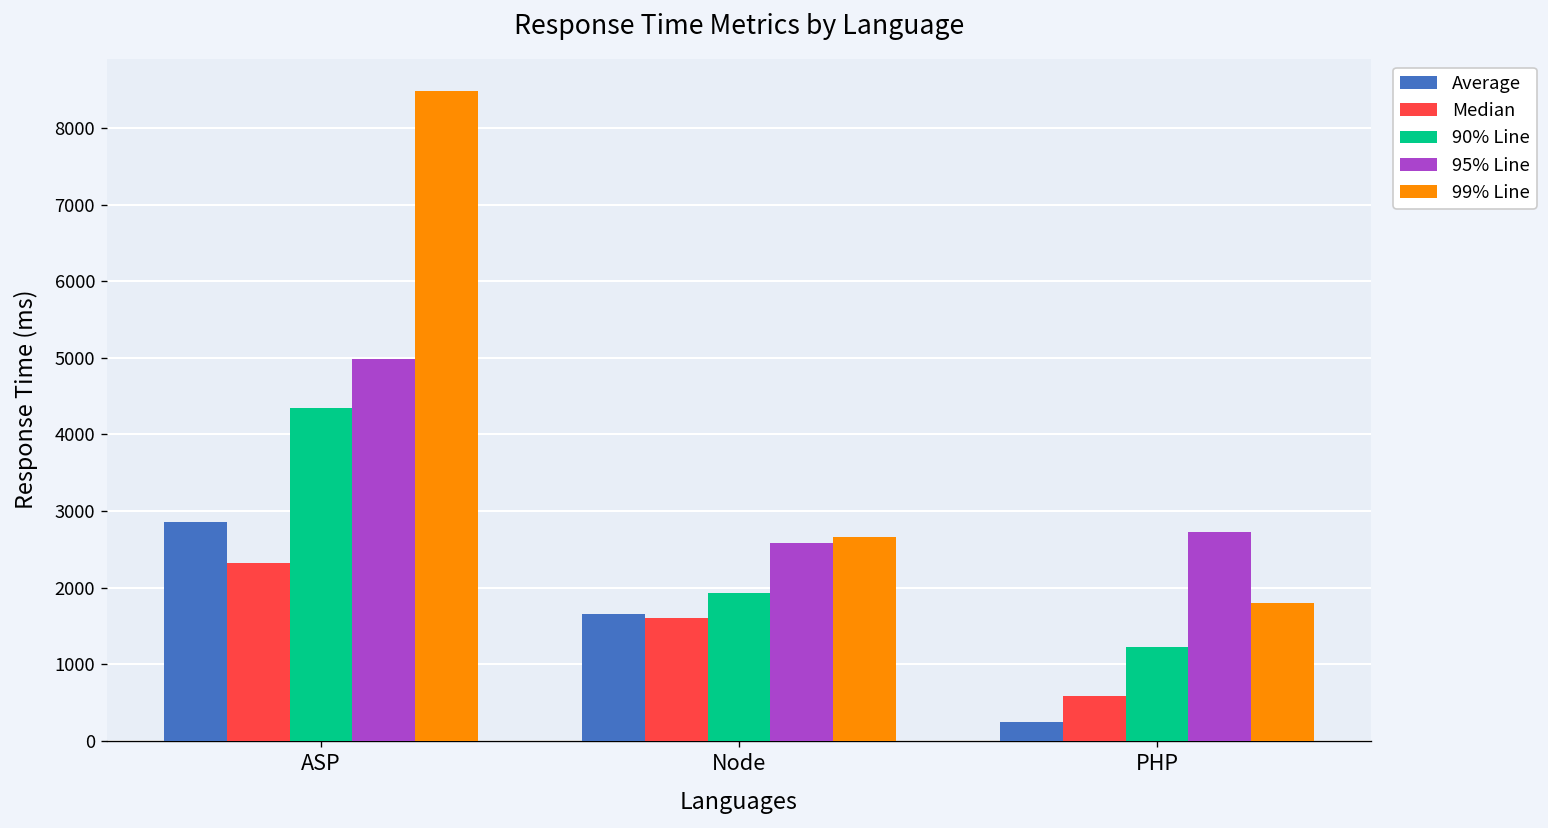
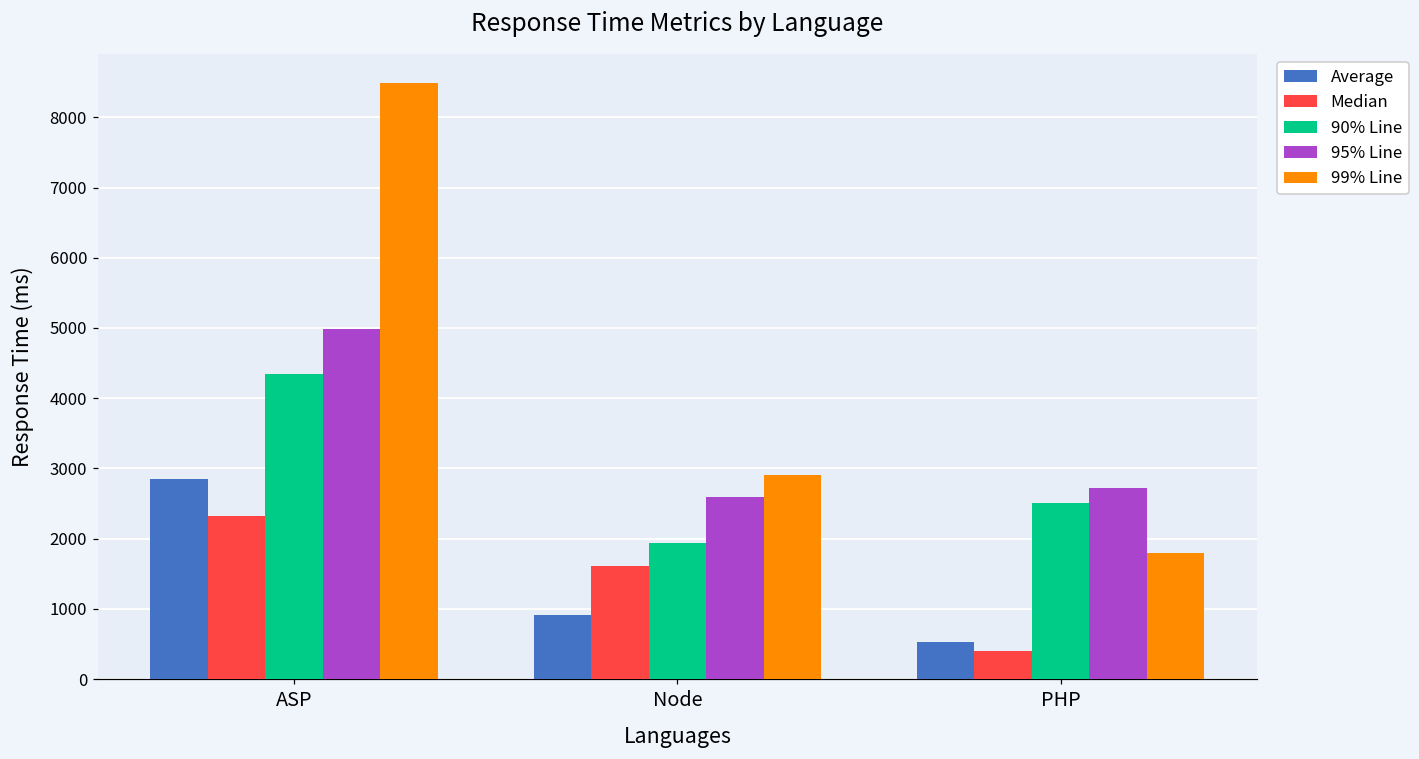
Average, Node: 1700 -> 900
99% Line, Node: 2700 -> 2900
Average, PHP: 300 -> 500
Median, PHP: 600 -> 400
90% Line, PHP: 1200 -> 2500
